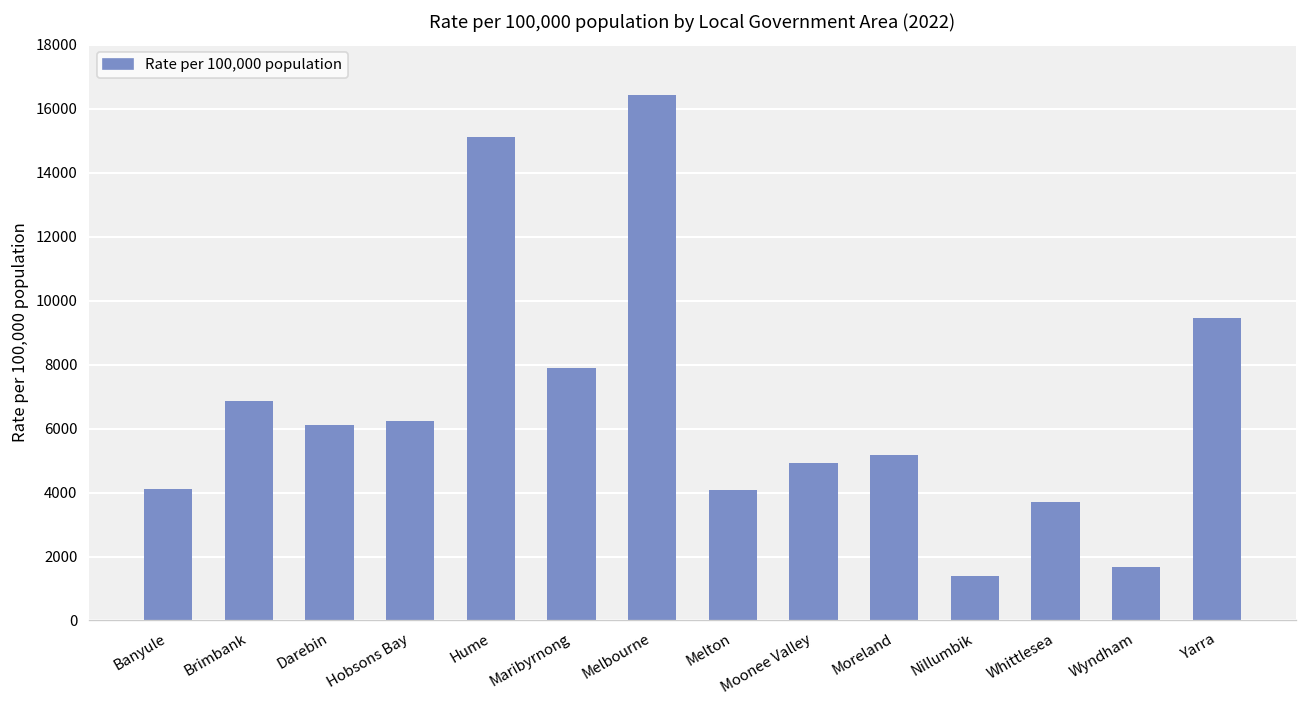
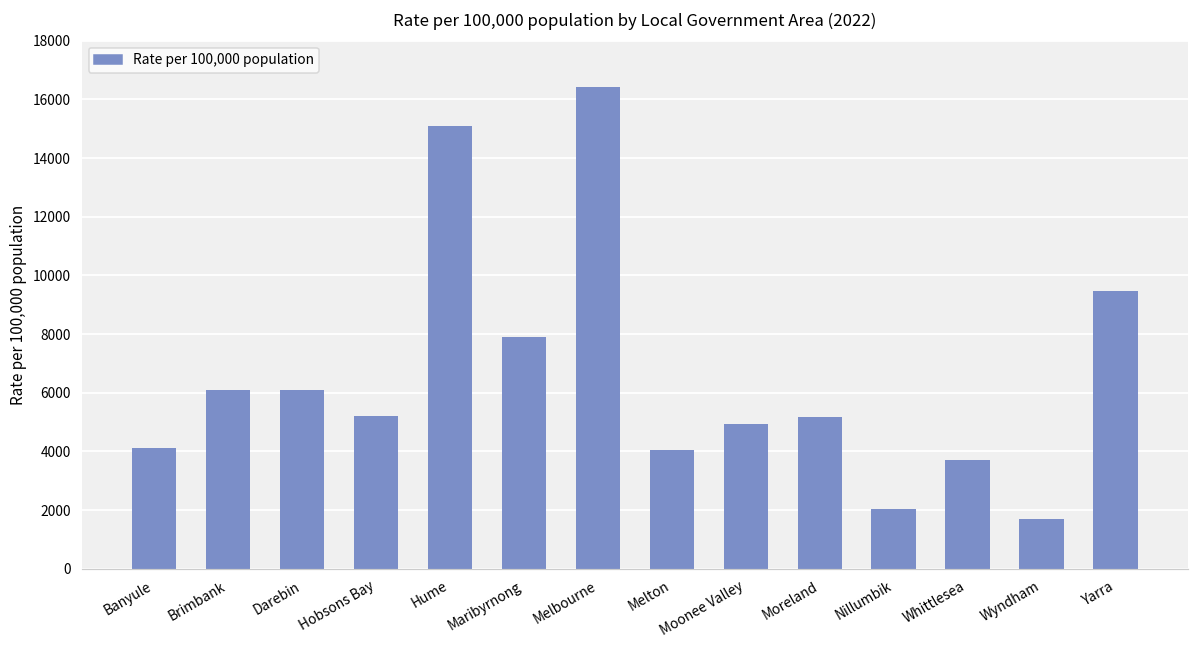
Brimbank: 6900 -> 6100
Hobsons Bay: 6200 -> 5200
Nillumbik: 1400 -> 2100
